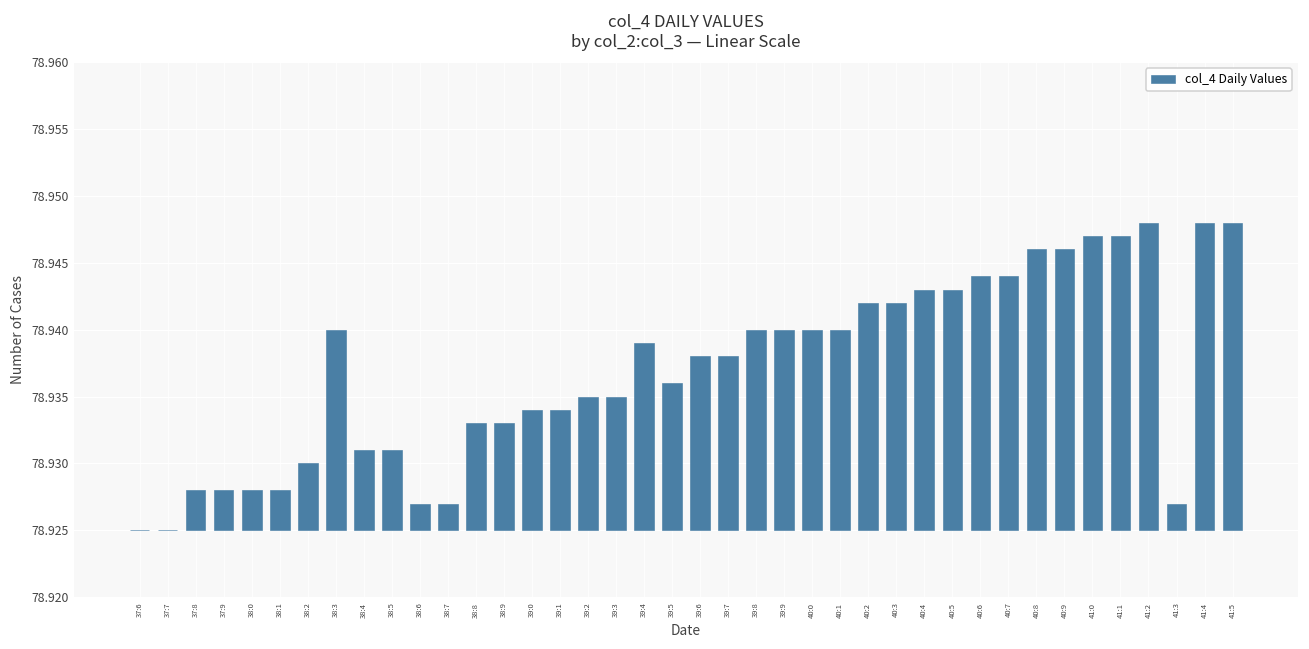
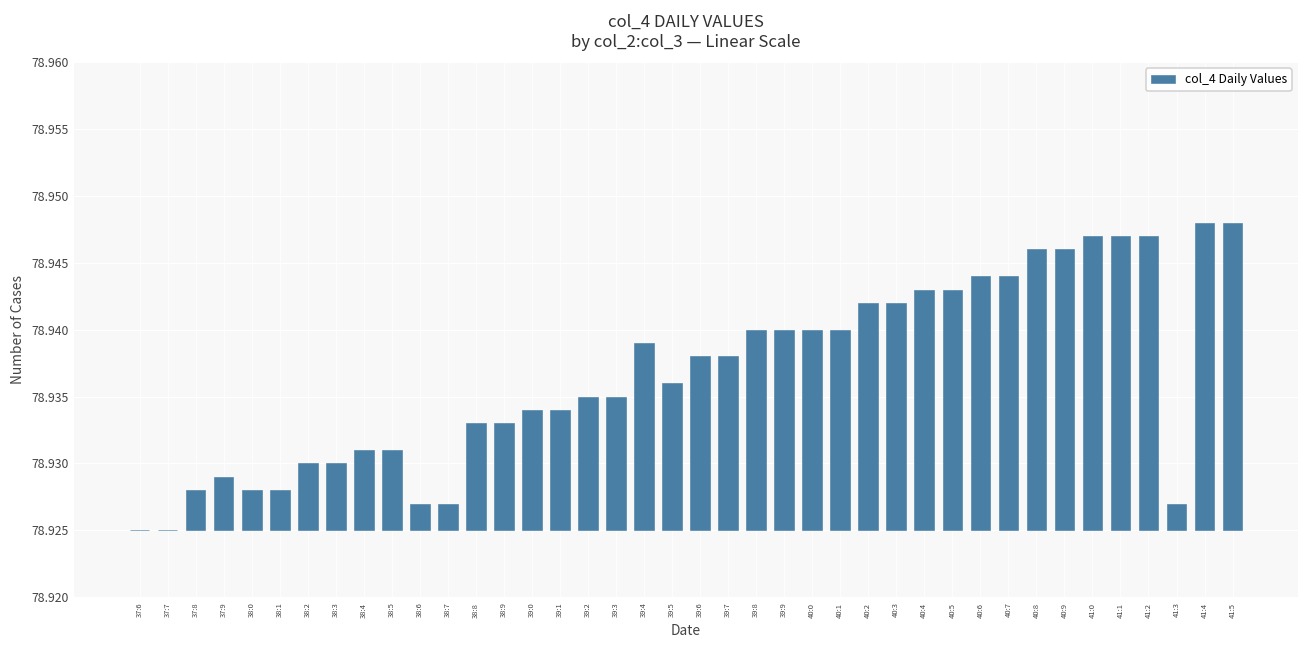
37:9: 78.928 -> 78.929
38:3: 78.94 -> 78.93
41:2: 78.948 -> 78.947
